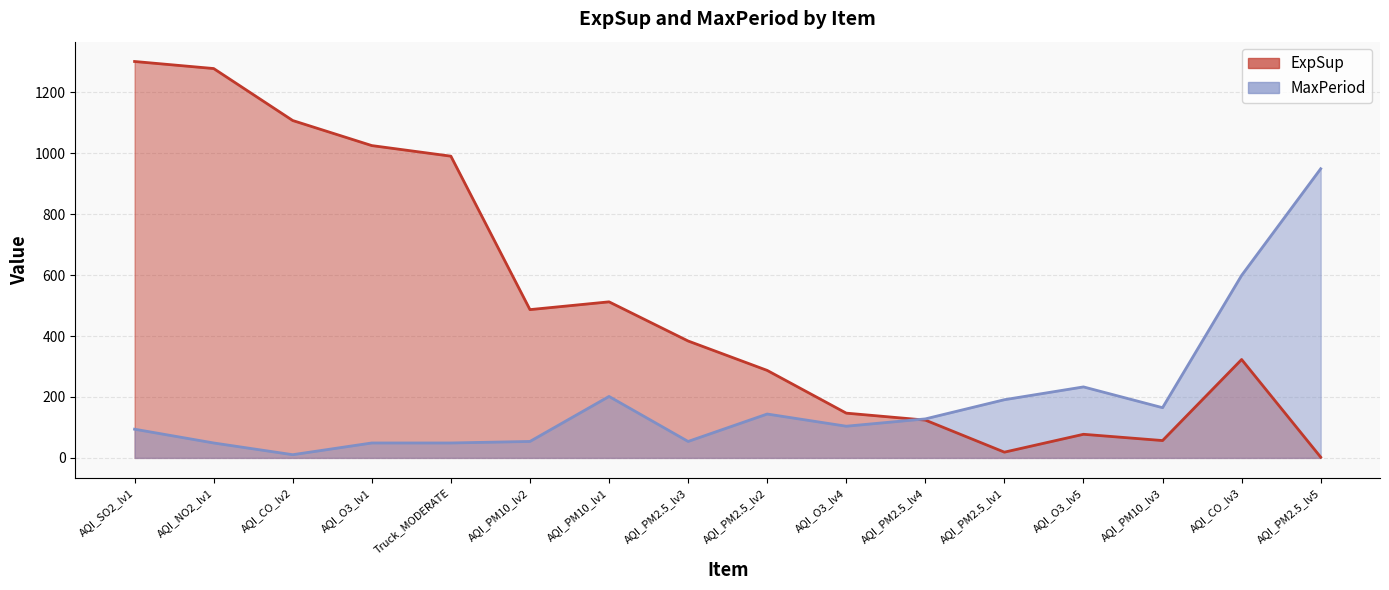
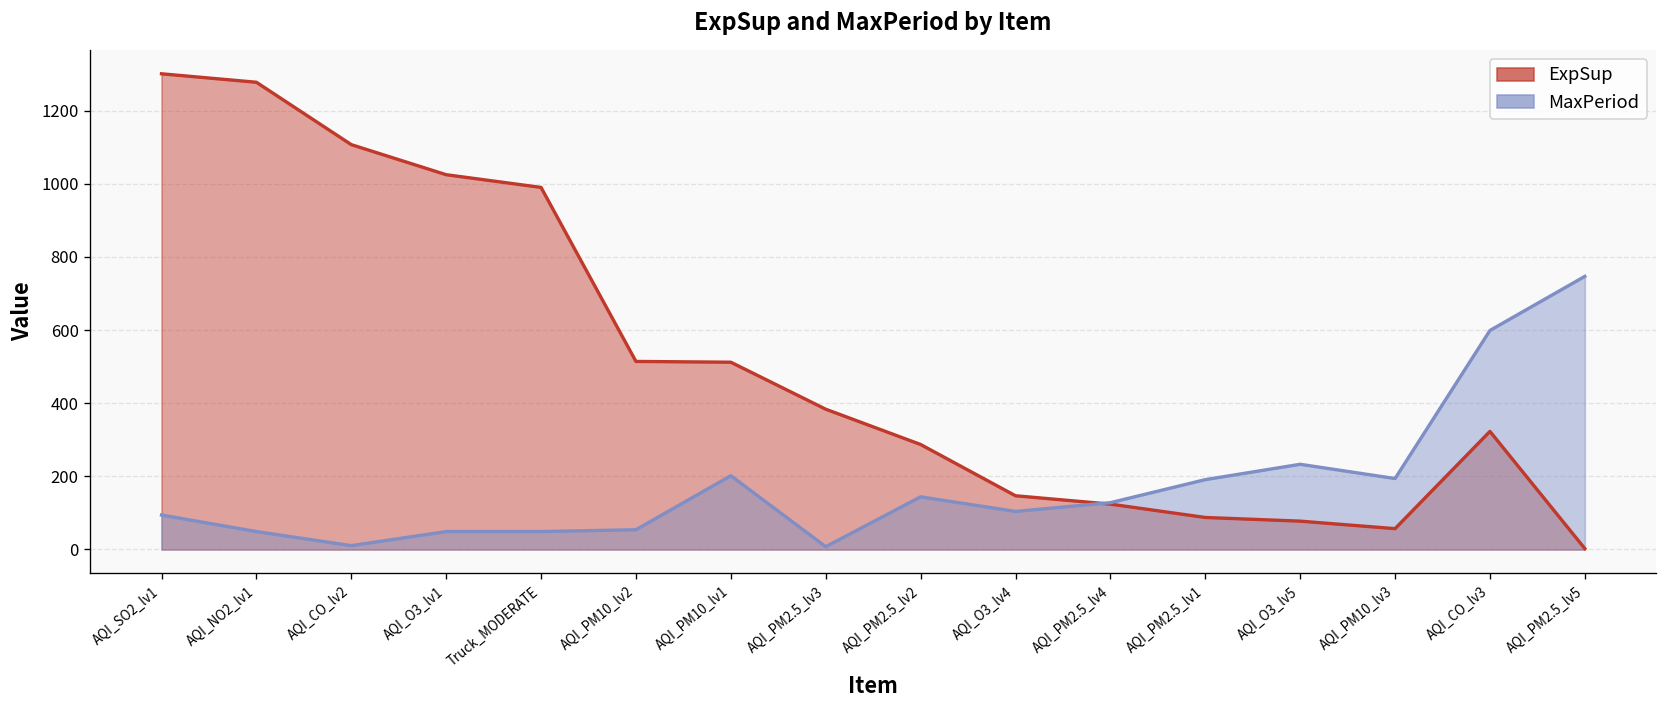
ExpSup, AQI_PM10_lv2: 490 -> 510
MaxPeriod, AQI_PM2.5_lv3: 50 -> 10
ExpSup, AQI_PM2.5_lv1: 20 -> 90
MaxPeriod, AQI_PM10_lv3: 160 -> 190
MaxPeriod, AQI_PM2.5_lv5: 950 -> 750
